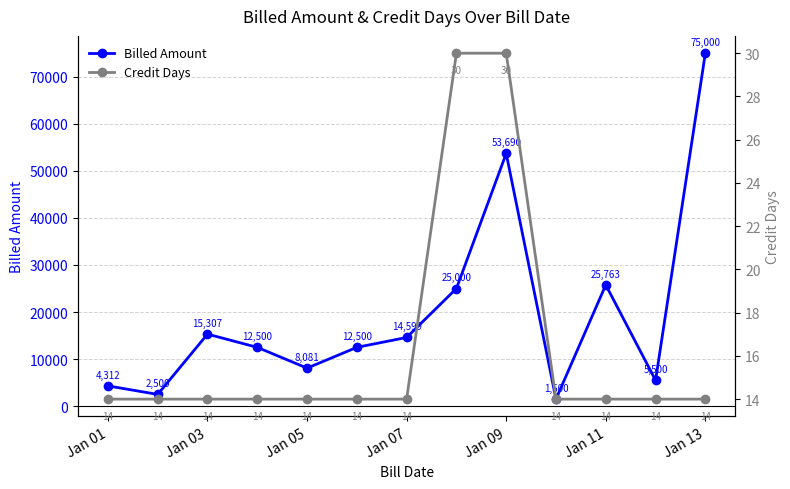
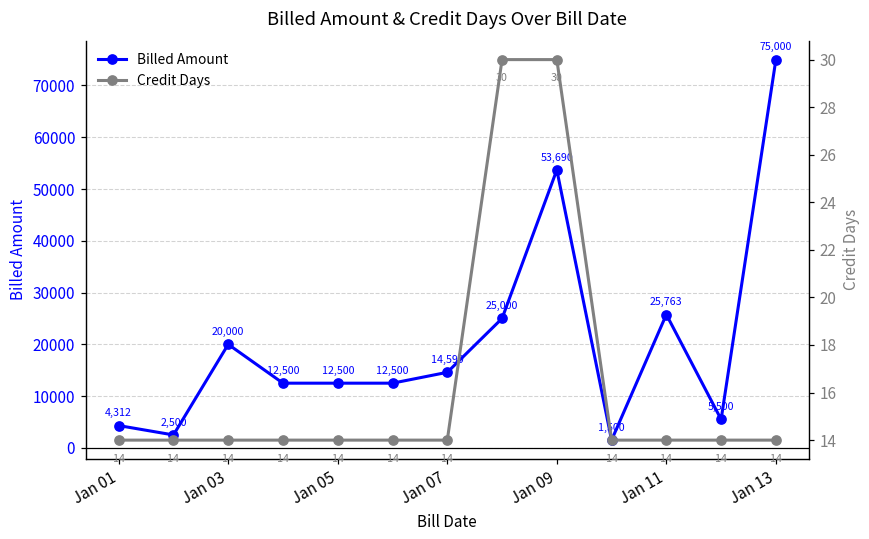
Billed Amount, Jan 03: 15,307 -> 20,000
Billed Amount, Jan 05: 8,081 -> 12,500
